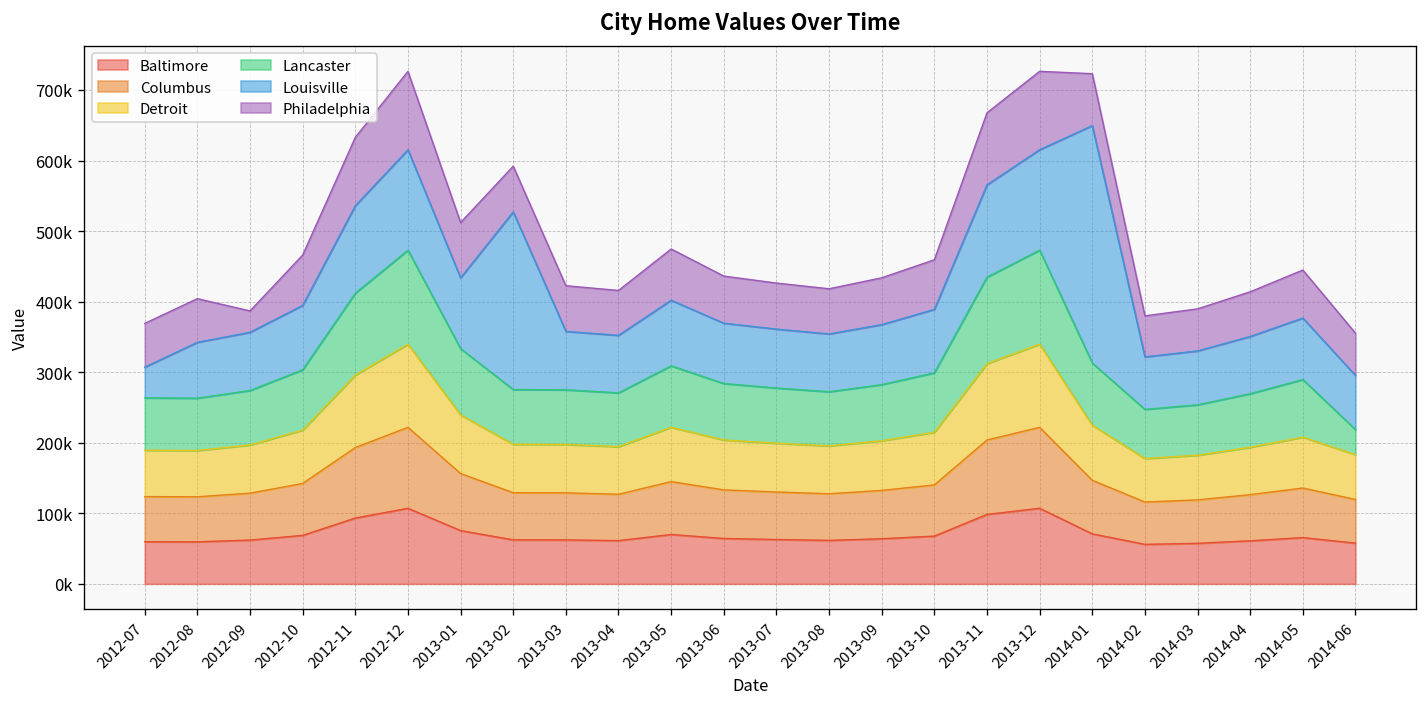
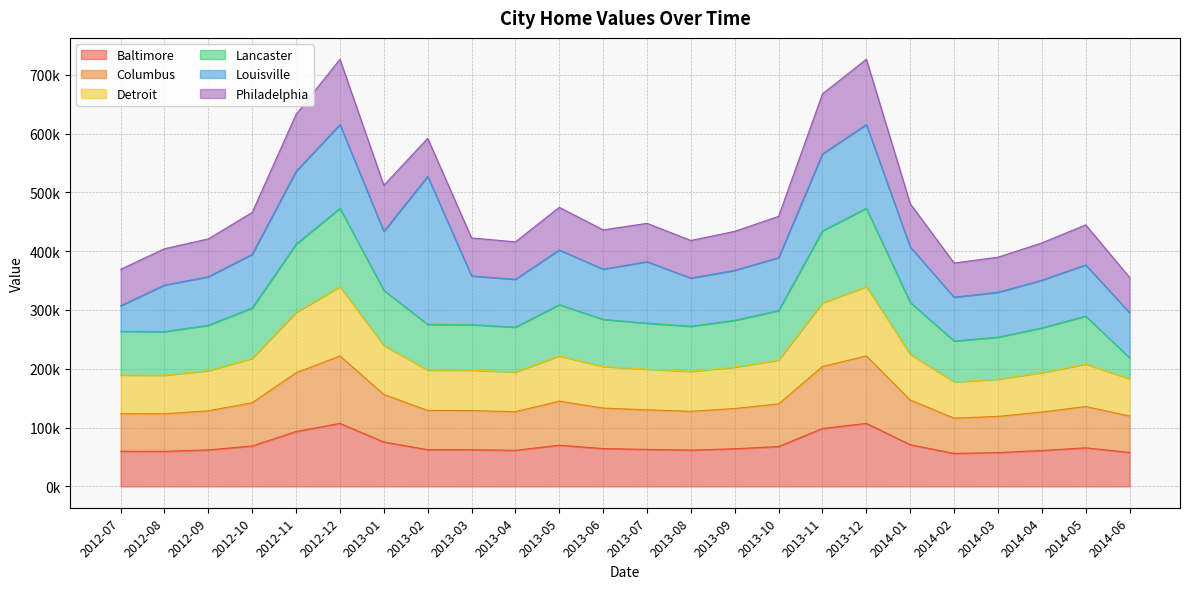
Philadelphia, 2012-09: 30000 -> 60000
Louisville, 2013-07: 80000 -> 100000
Louisville, 2014-01: 340000 -> 90000
